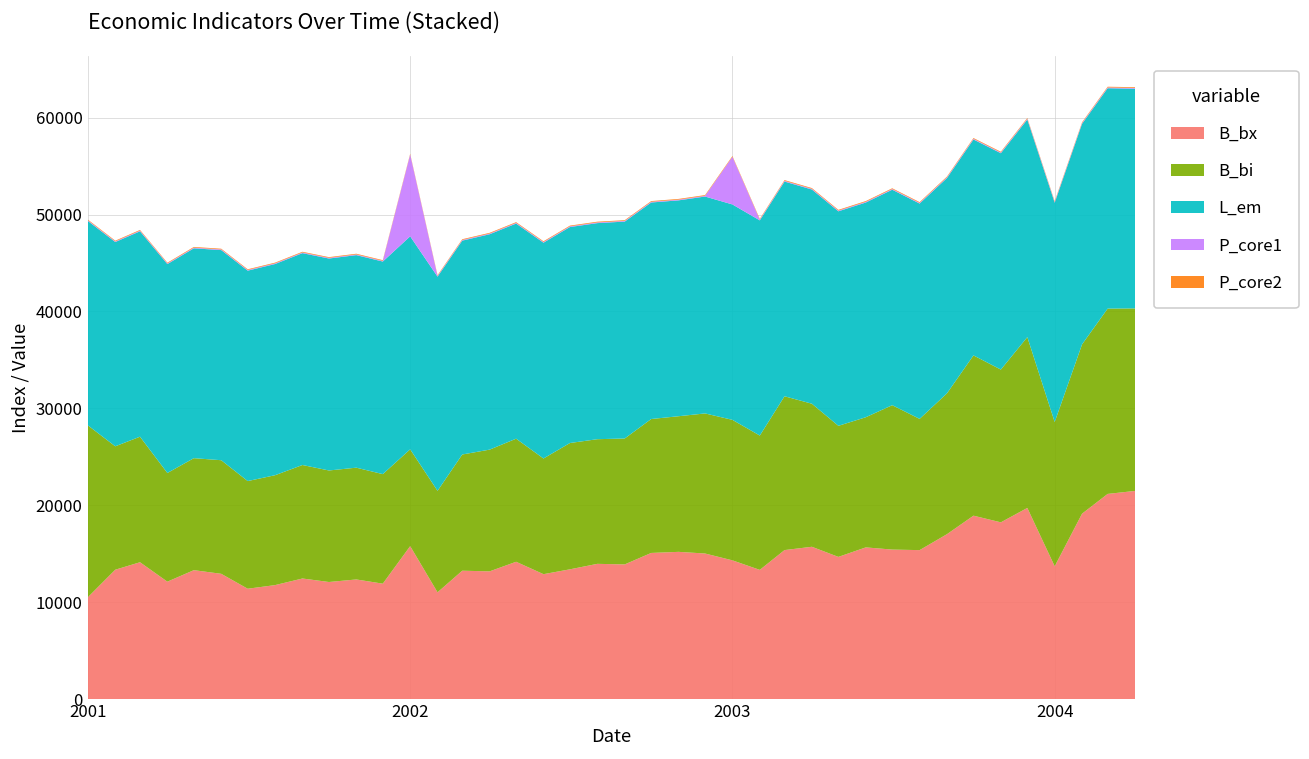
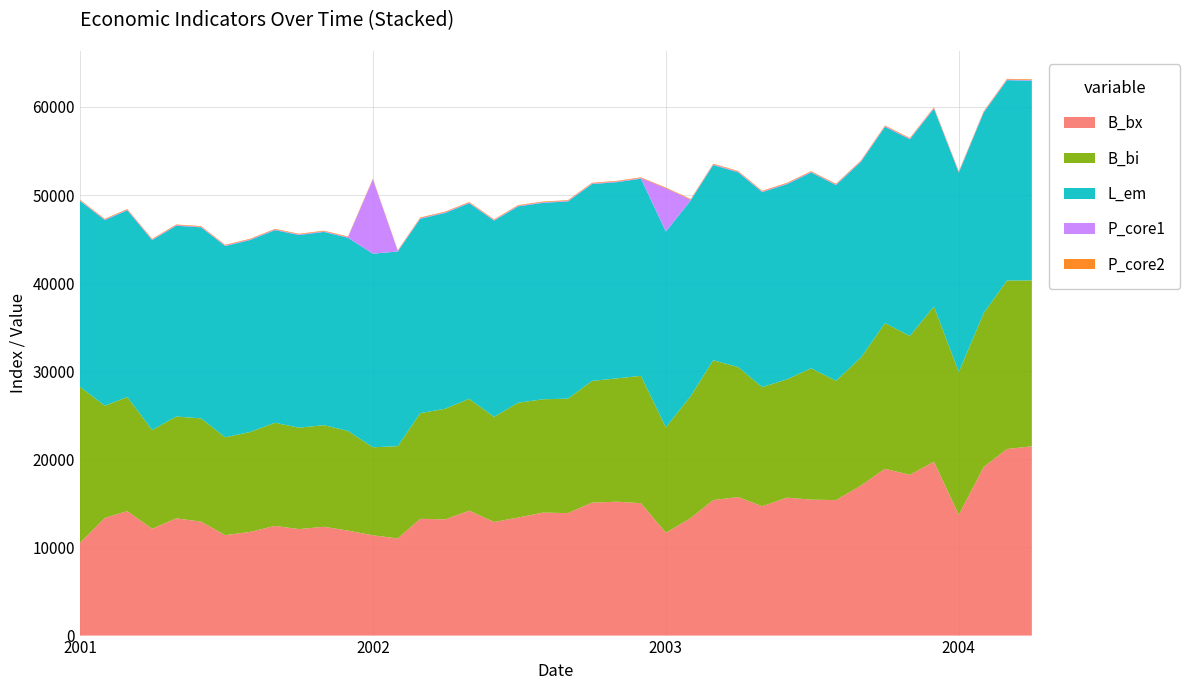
B_bx, 2002: 16000 -> 11000
B_bx, 2003: 14000 -> 12000
B_bi, 2003: 14000 -> 12000
B_bi, 2004: 15000 -> 16000
